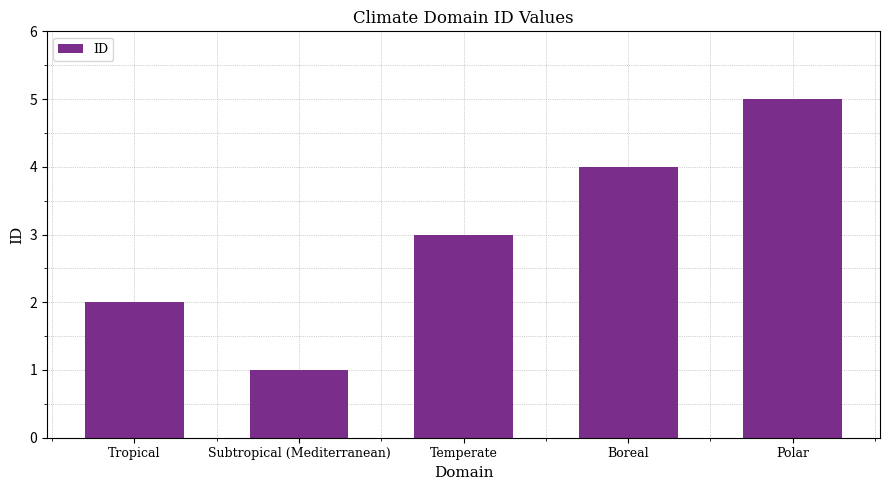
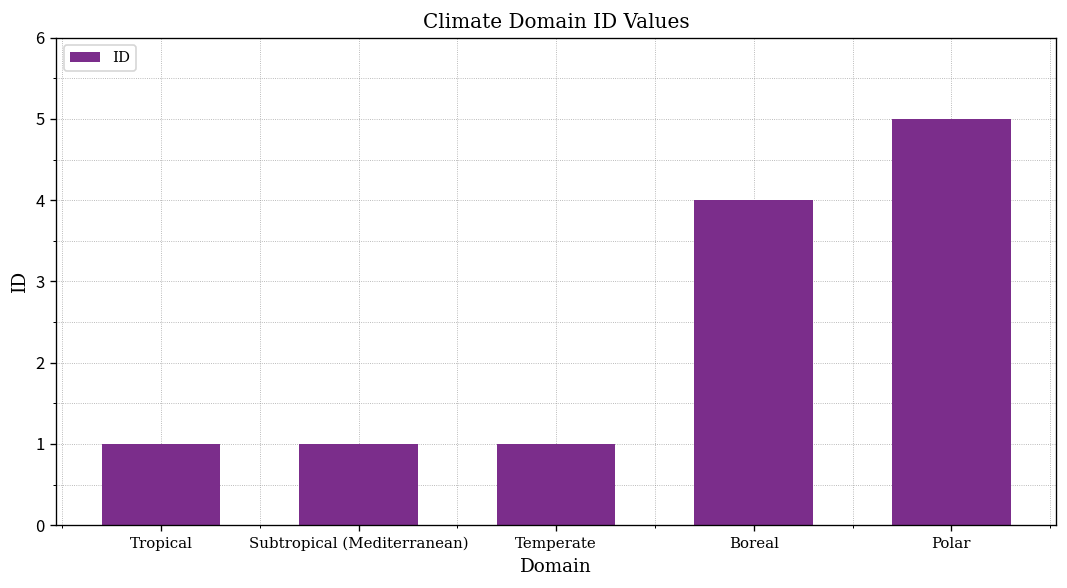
Tropical: 2 -> 1
Temperate: 3 -> 1
